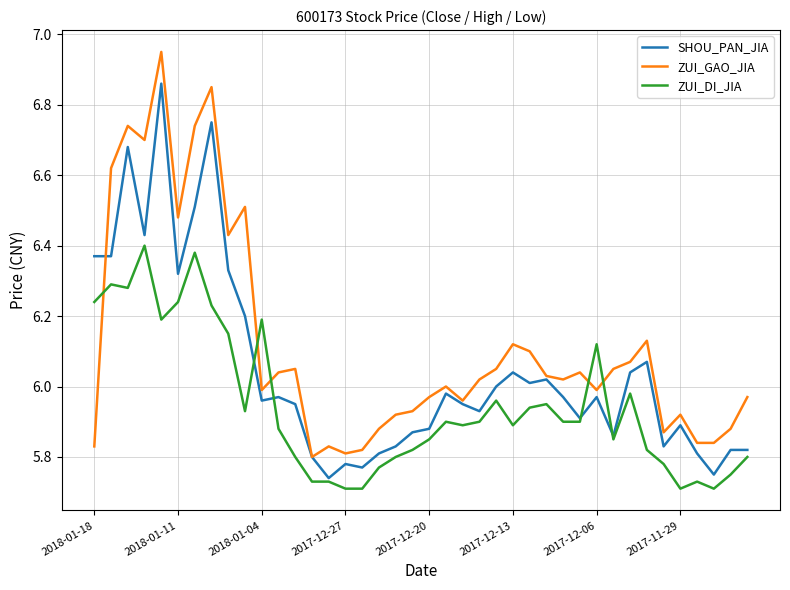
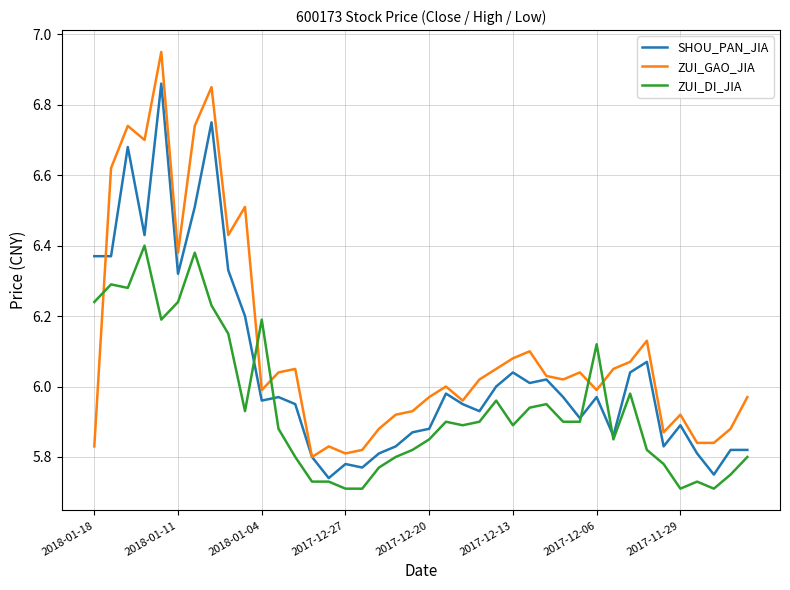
ZUI_GAO_JIA, 2018-01-11: 6.48 -> 6.38
ZUI_GAO_JIA, 2017-12-13: 6.12 -> 6.08
